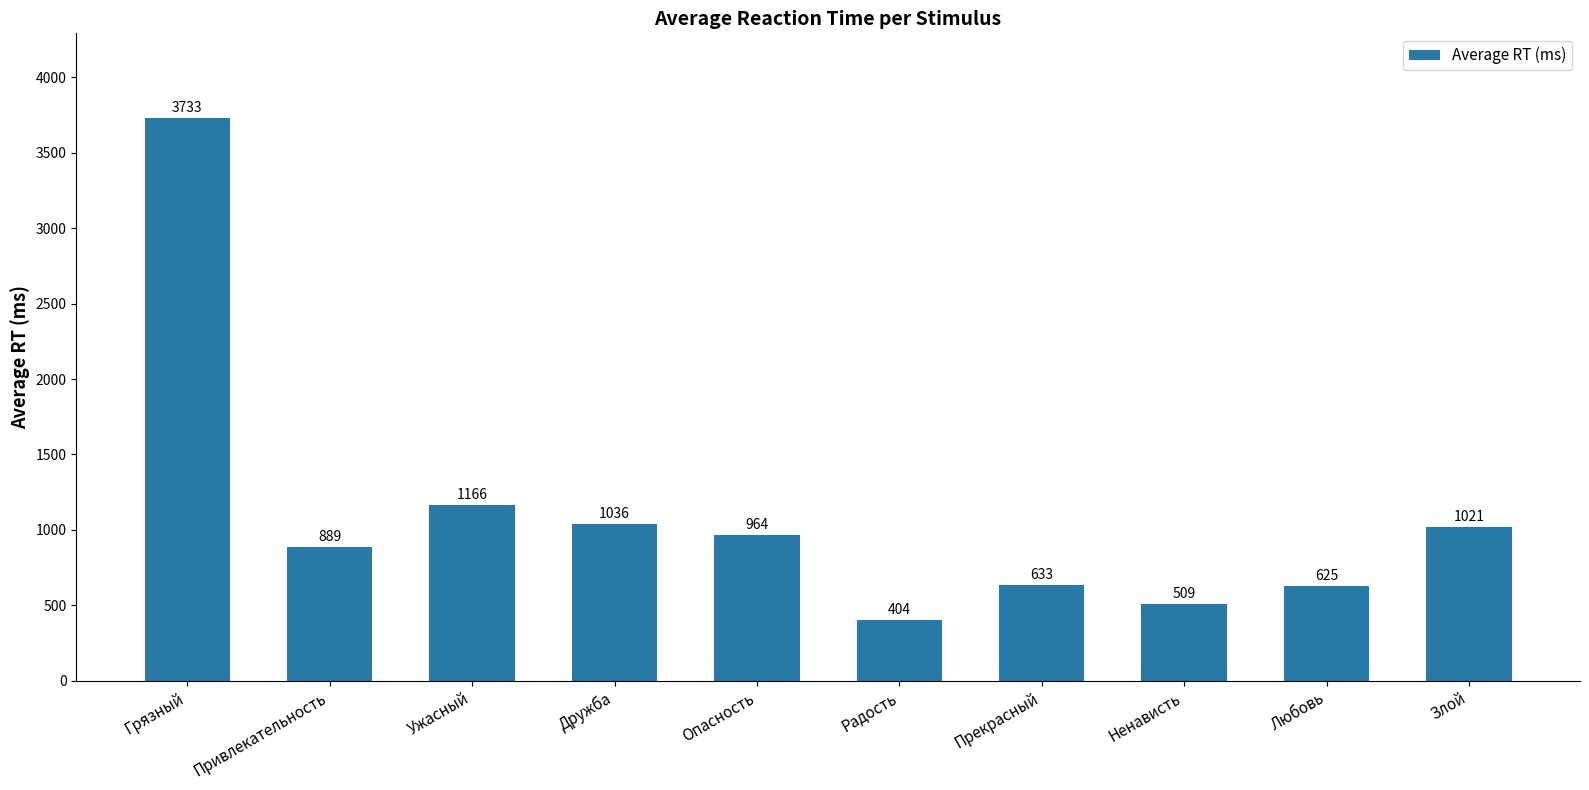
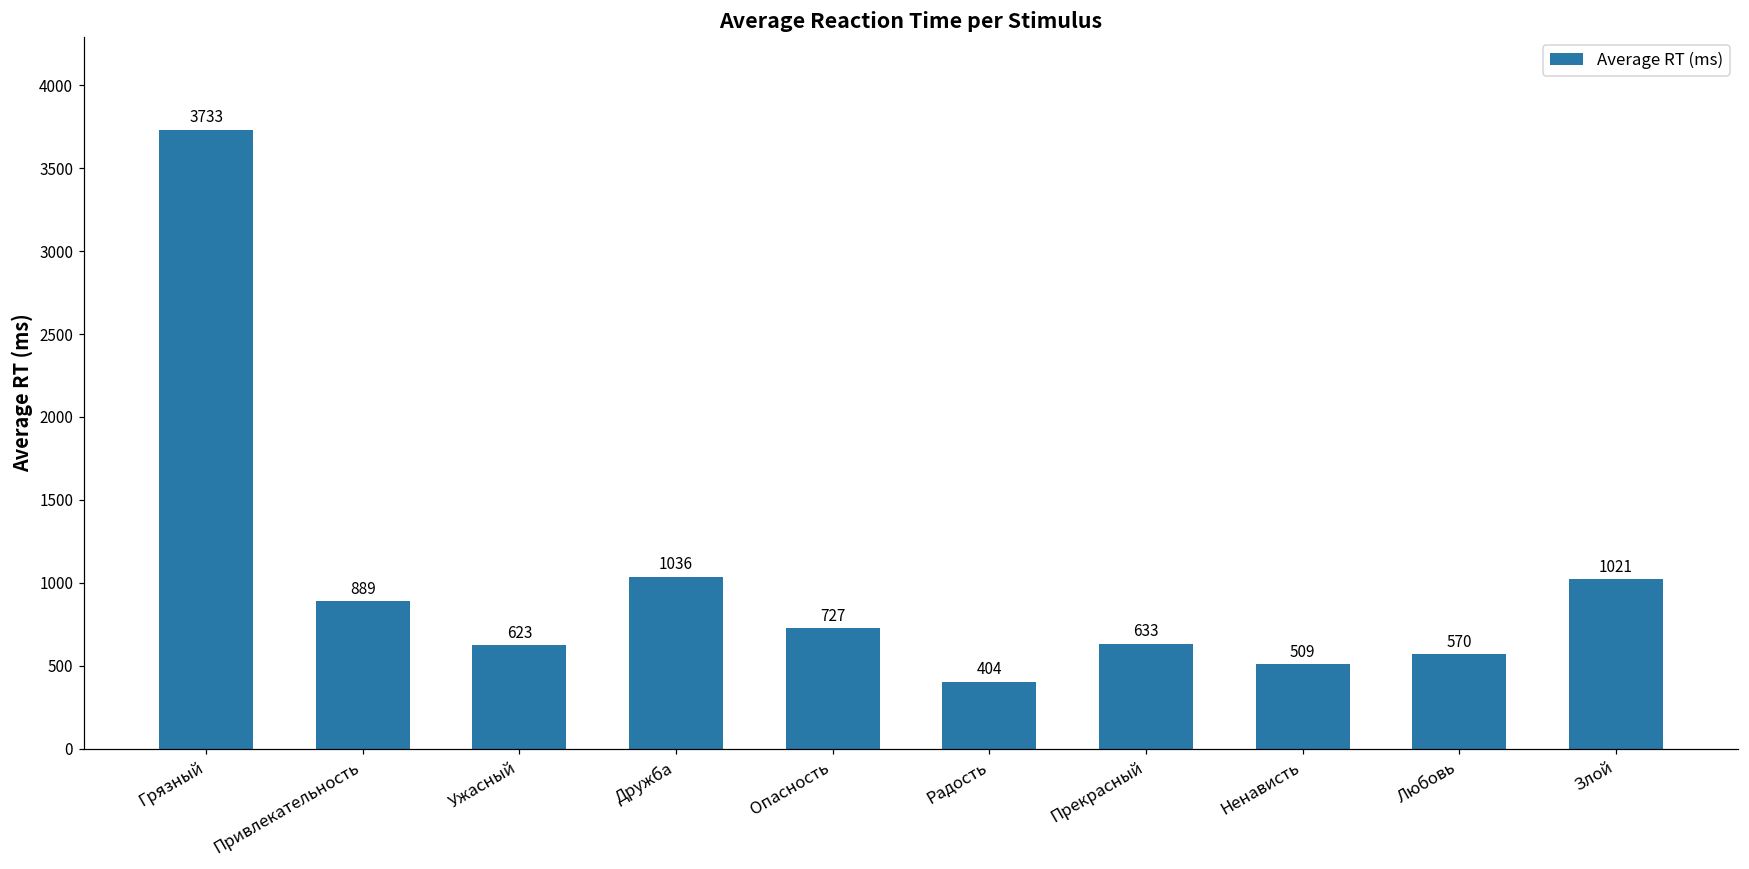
Ужасный: 1166 -> 623
Опасность: 964 -> 727
Любовь: 625 -> 570
